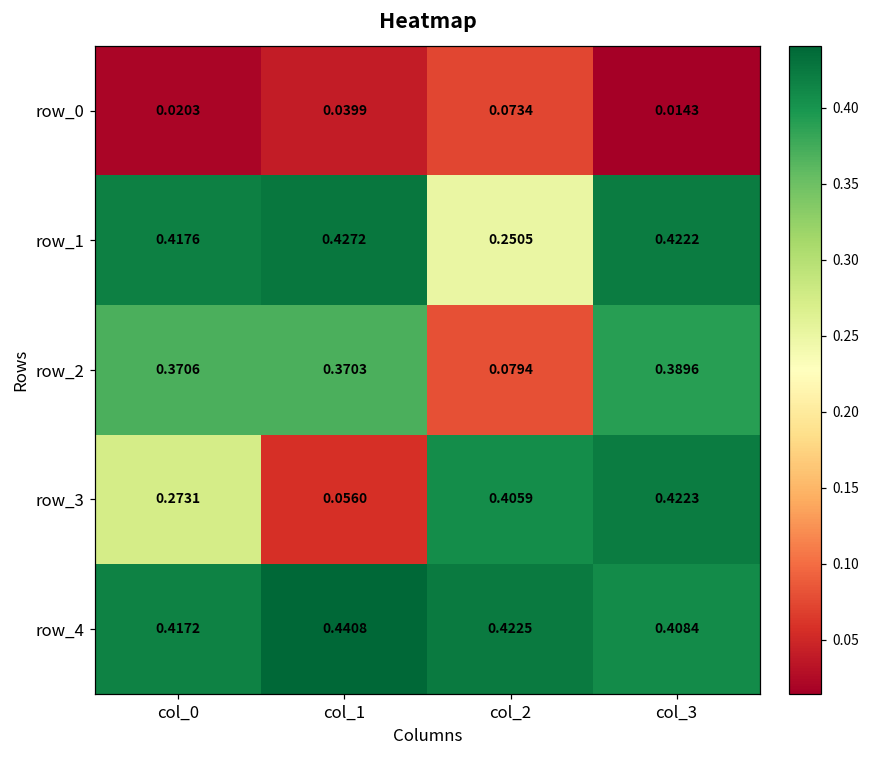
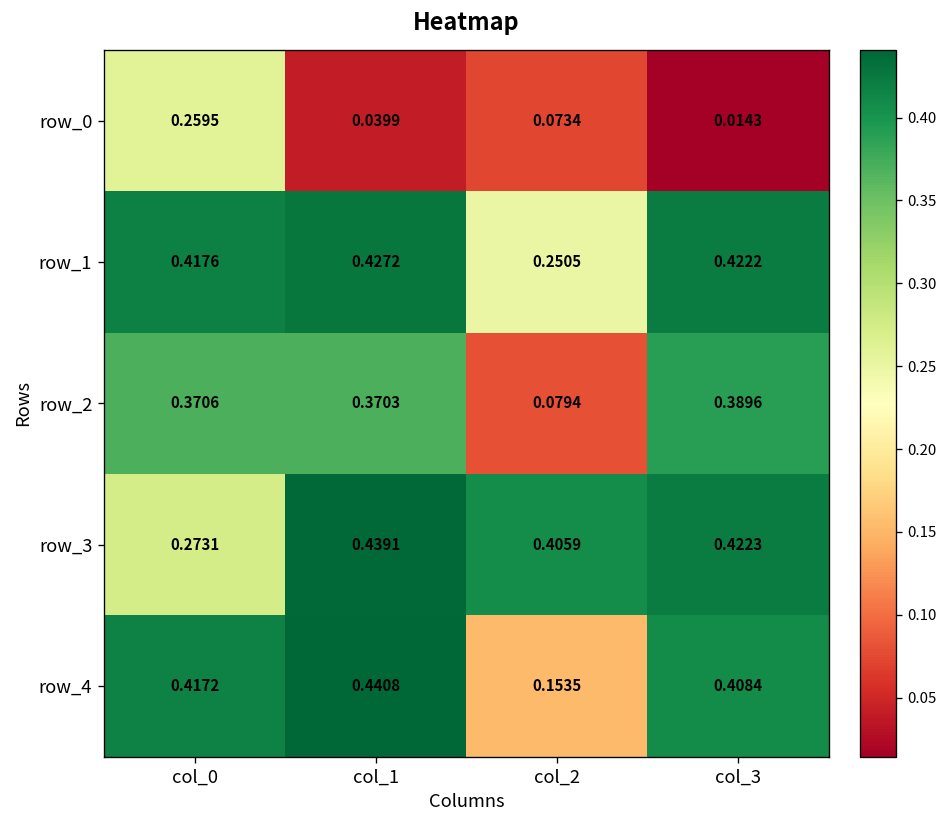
row_0, col_0: 0.0203 -> 0.2595
row_3, col_1: 0.0560 -> 0.4391
row_4, col_2: 0.4225 -> 0.1535
